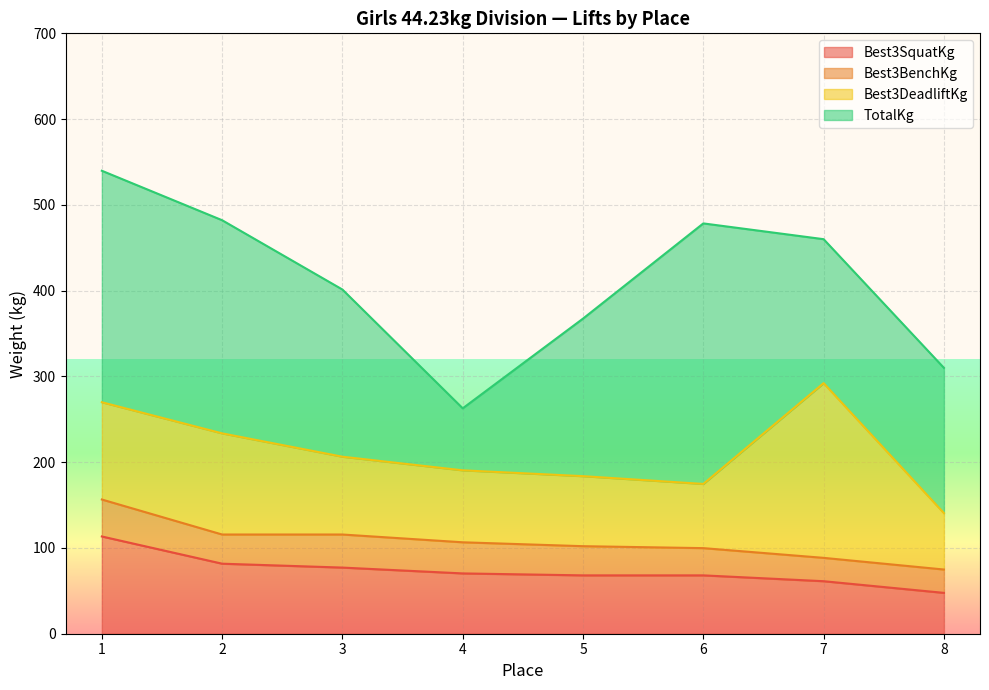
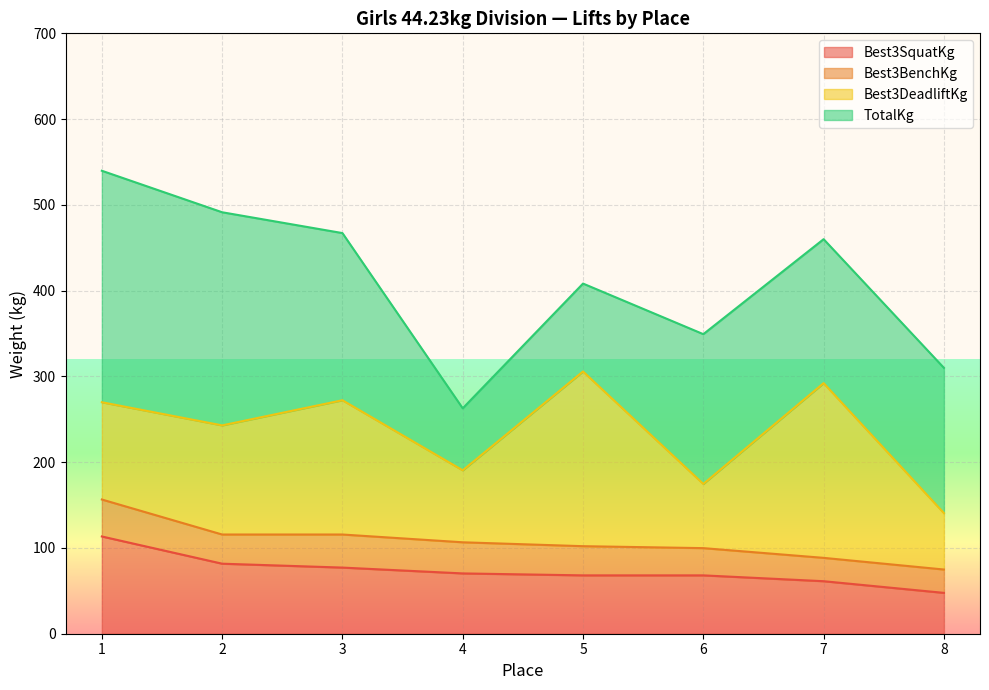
Best3DeadliftKg, 2: 120 -> 130
Best3DeadliftKg, 3: 90 -> 160
Best3DeadliftKg, 5: 80 -> 200
TotalKg, 5: 180 -> 100
TotalKg, 6: 300 -> 170
